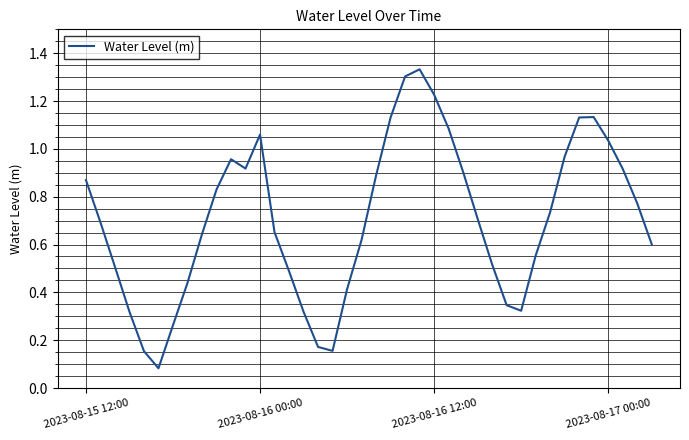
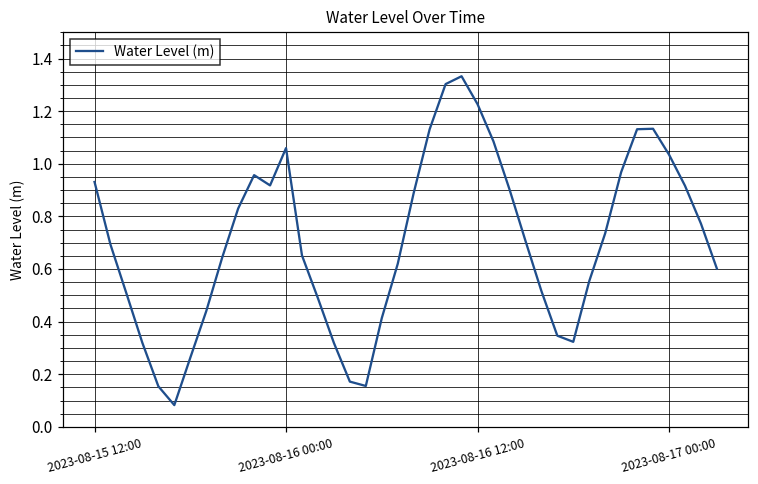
2023-08-15 12:00: 0.87 -> 0.93
